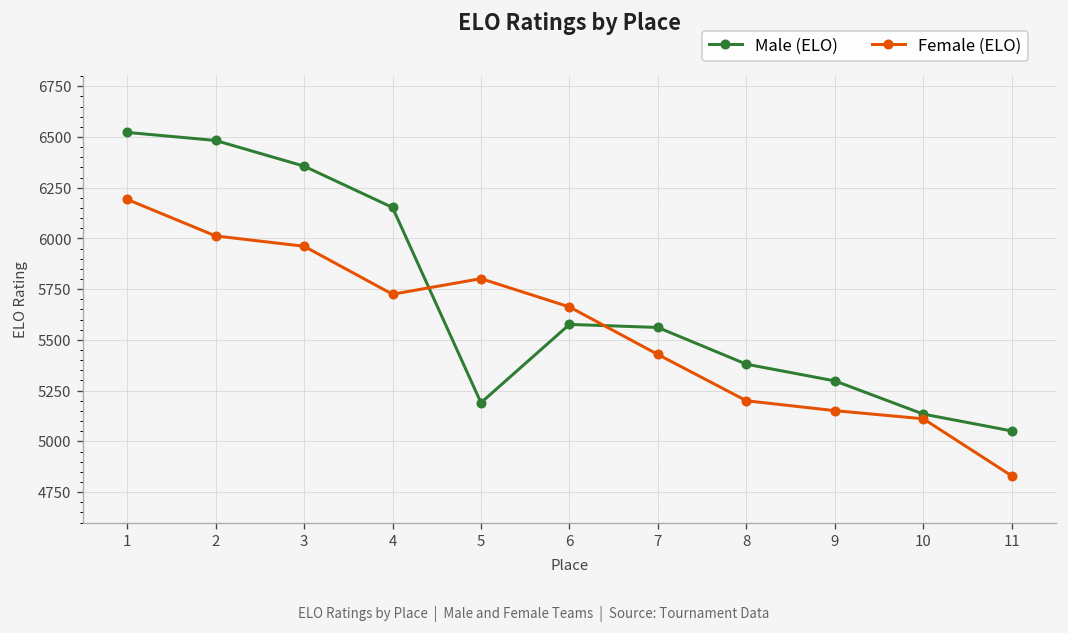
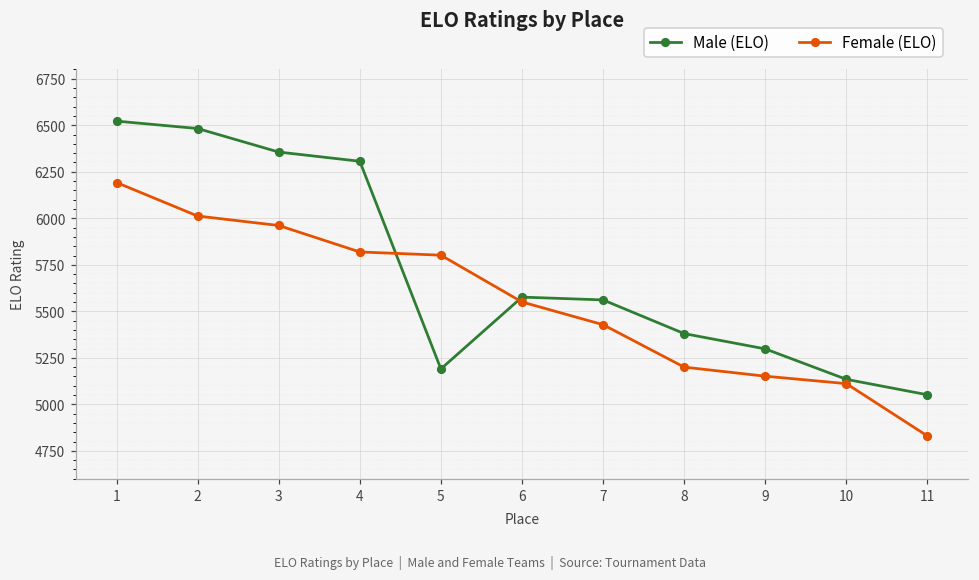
Male (ELO), 4: 6150 -> 6310
Female (ELO), 4: 5730 -> 5820
Female (ELO), 6: 5660 -> 5550
